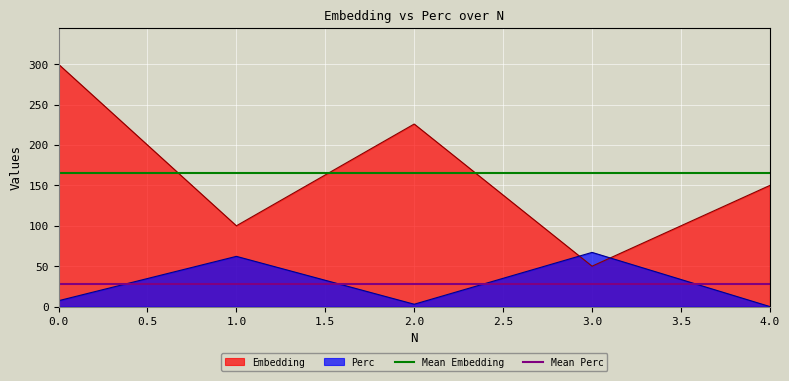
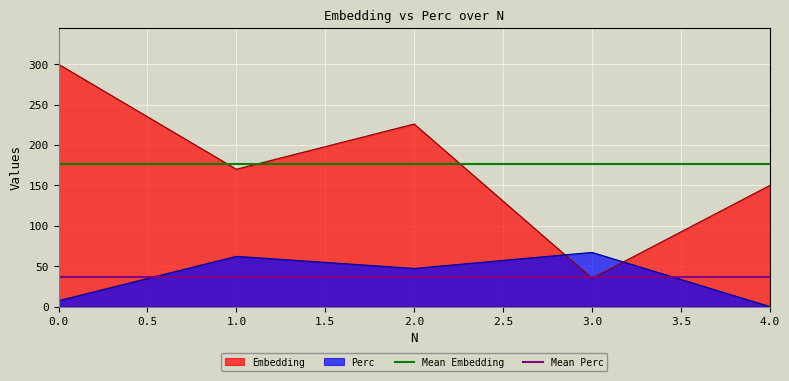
Embedding, 1.0: 100 -> 170
Perc, 2.0: 0 -> 50
Embedding, 3.0: 50 -> 40
